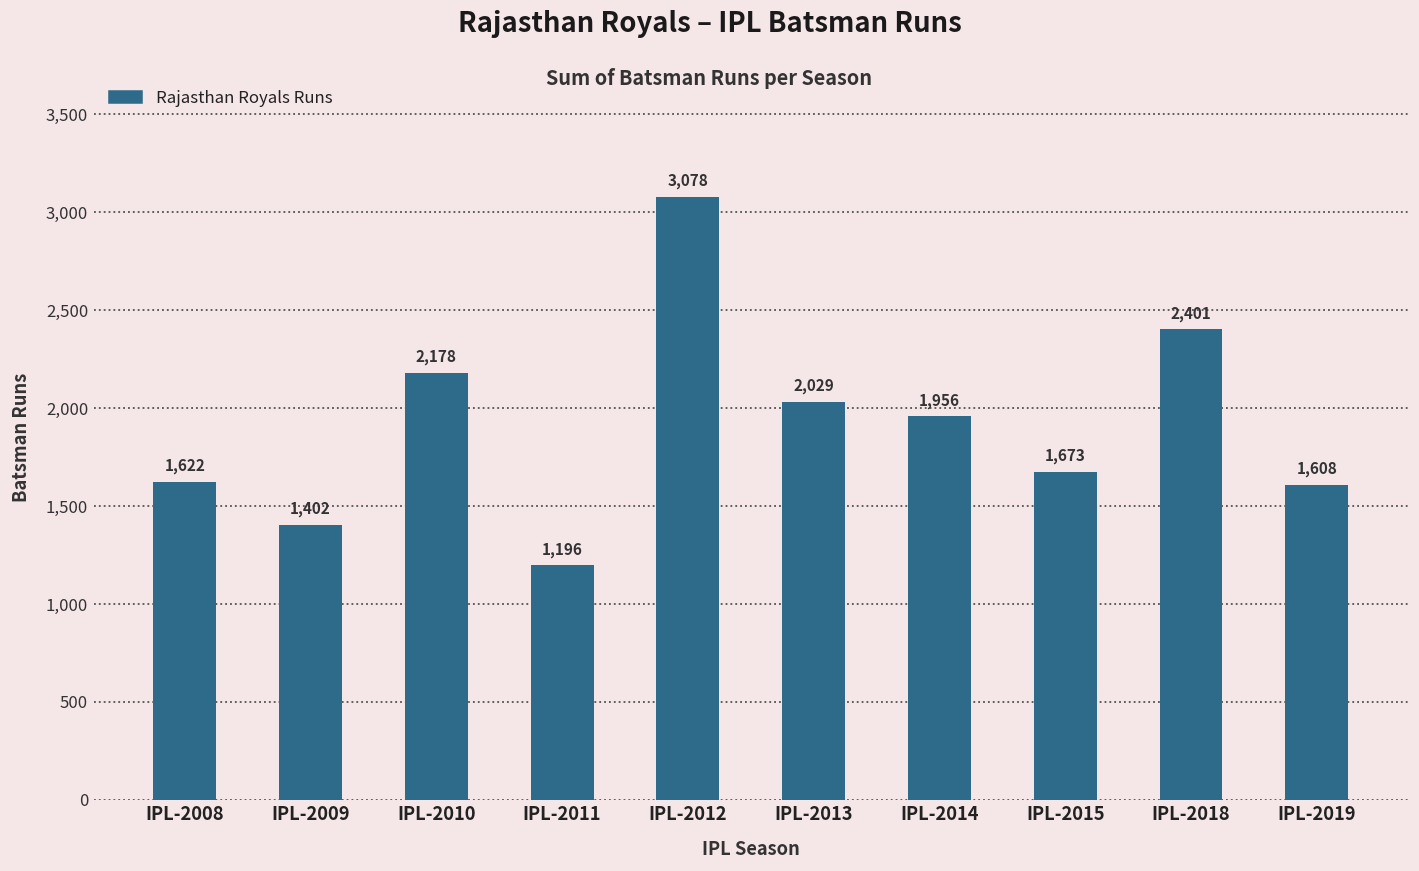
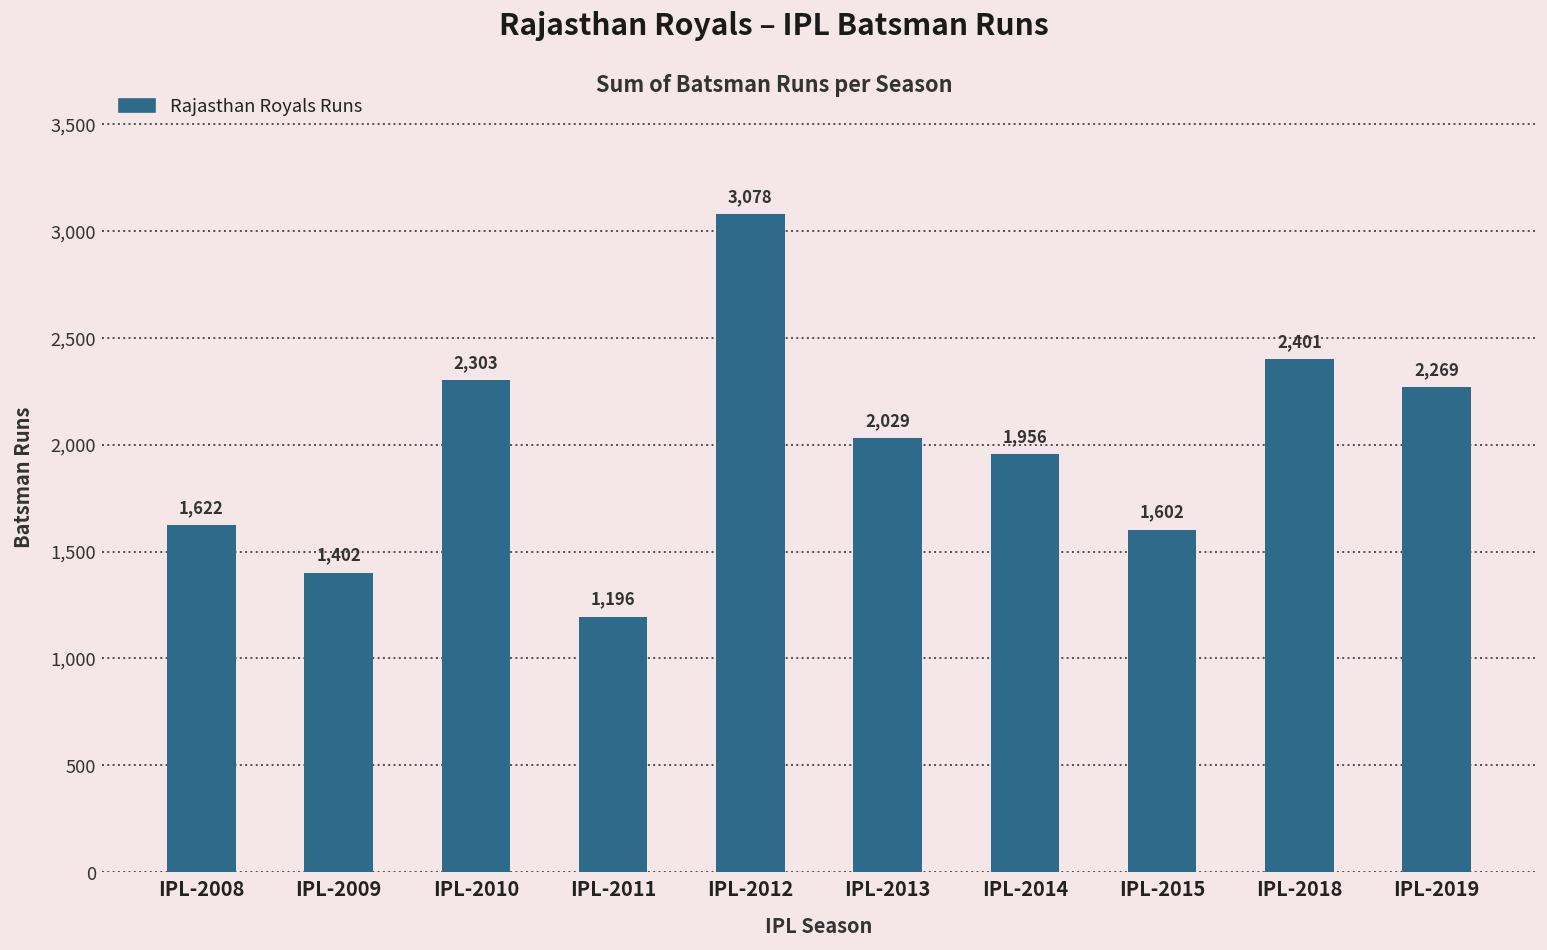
IPL-2010: 2,178 -> 2,303
IPL-2015: 1,673 -> 1,602
IPL-2019: 1,608 -> 2,269
